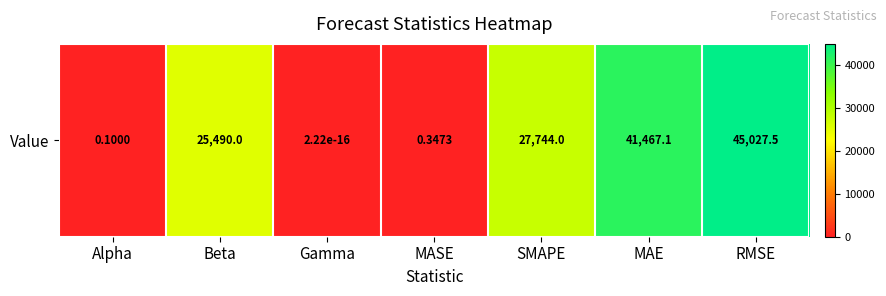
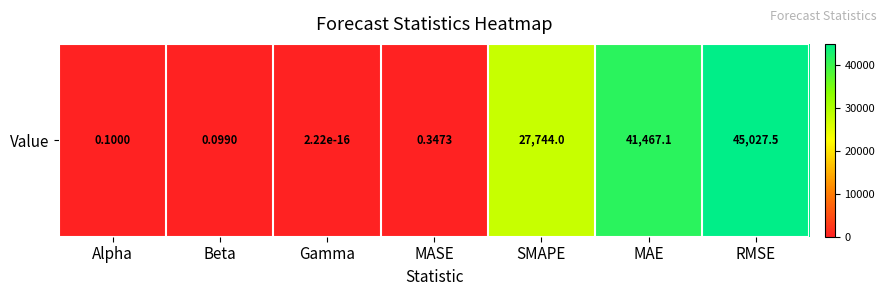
Value, Beta: 25,490.0 -> 0.0990
